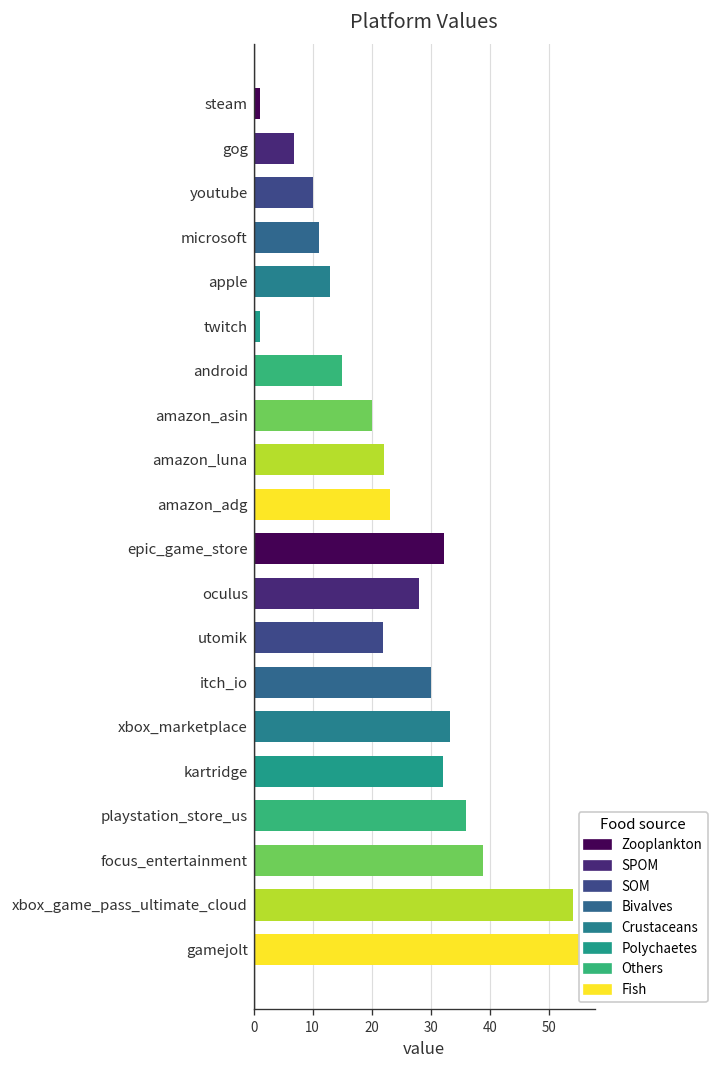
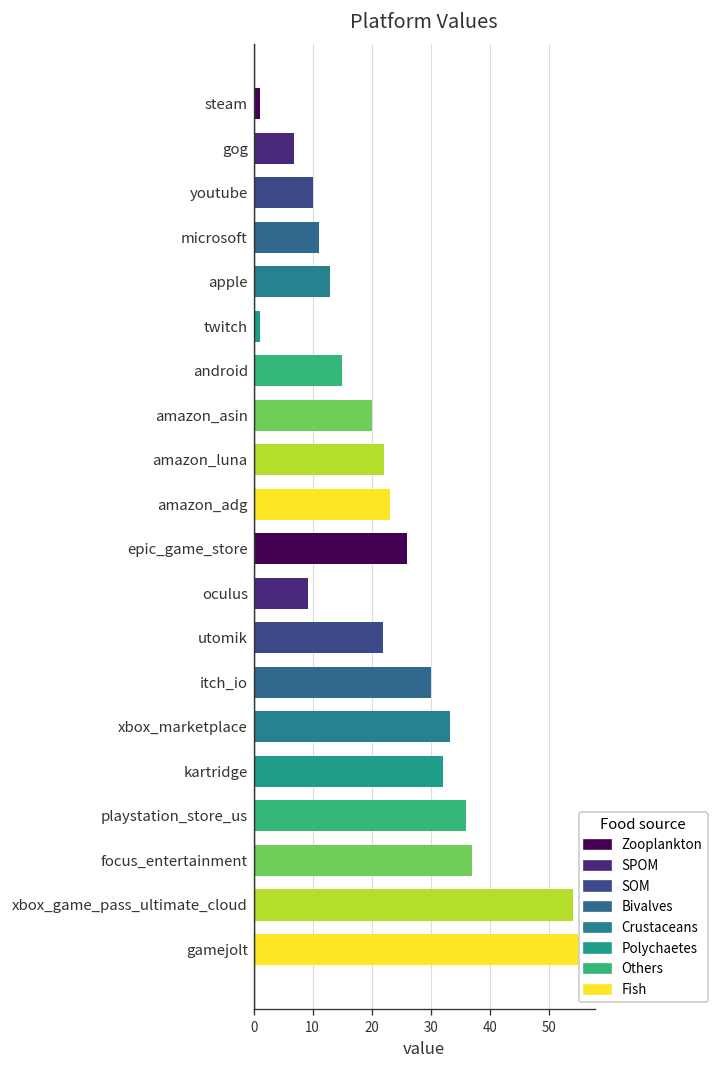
epic_game_store: 32 -> 26
oculus: 28 -> 9
focus_entertainment: 39 -> 37
